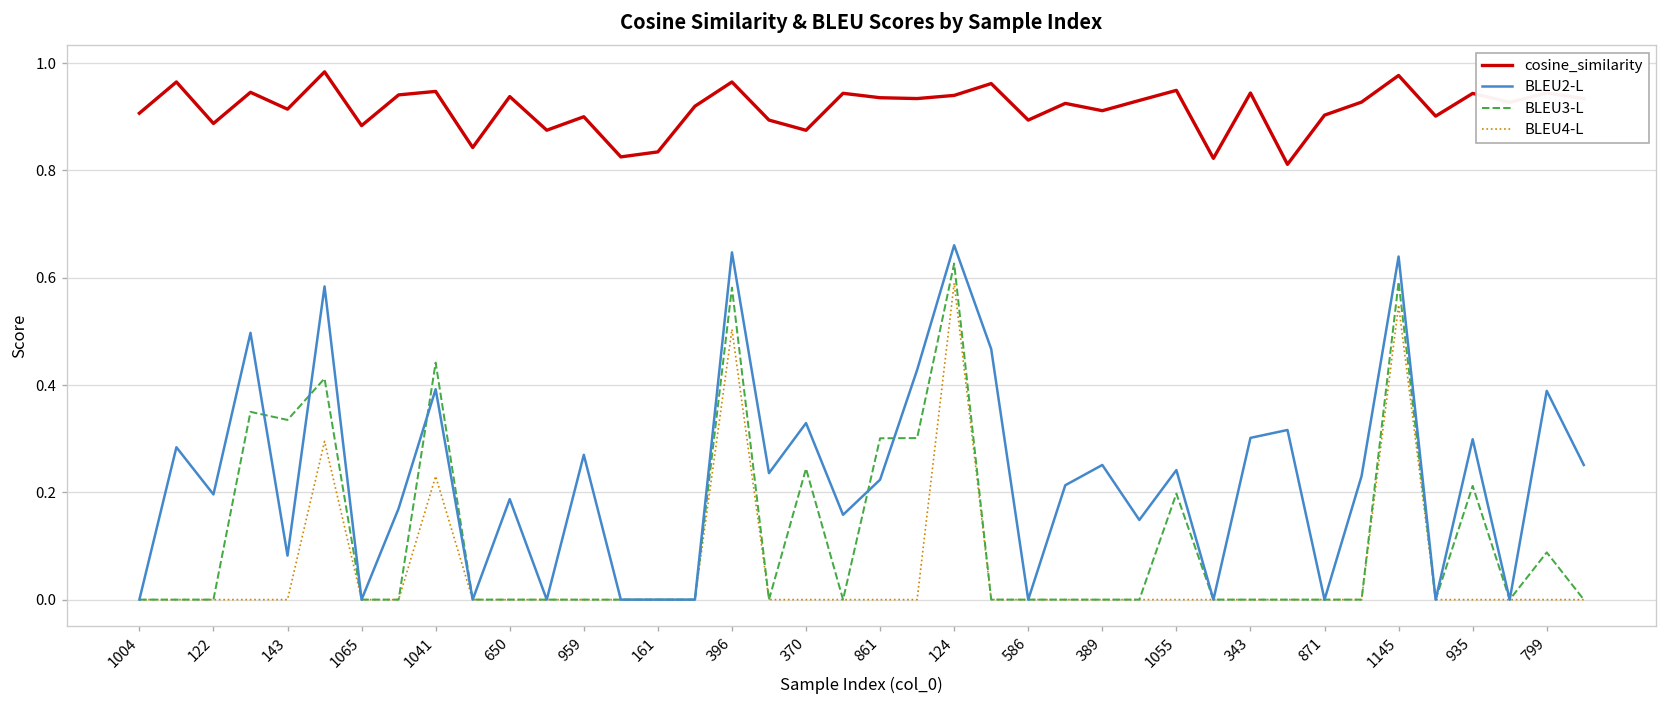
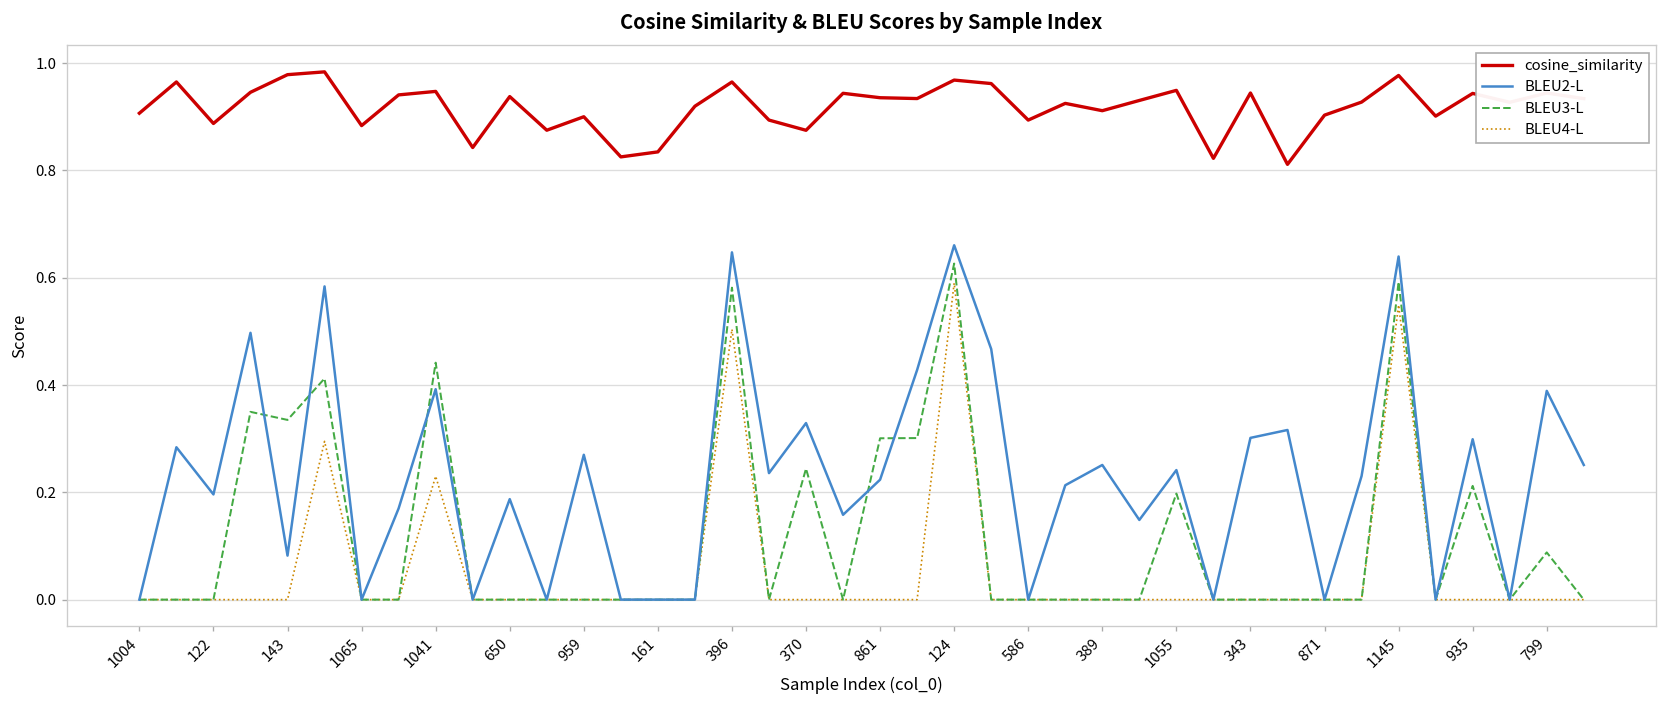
cosine_similarity, 143: 0.91 -> 0.98
cosine_similarity, 124: 0.94 -> 0.97
